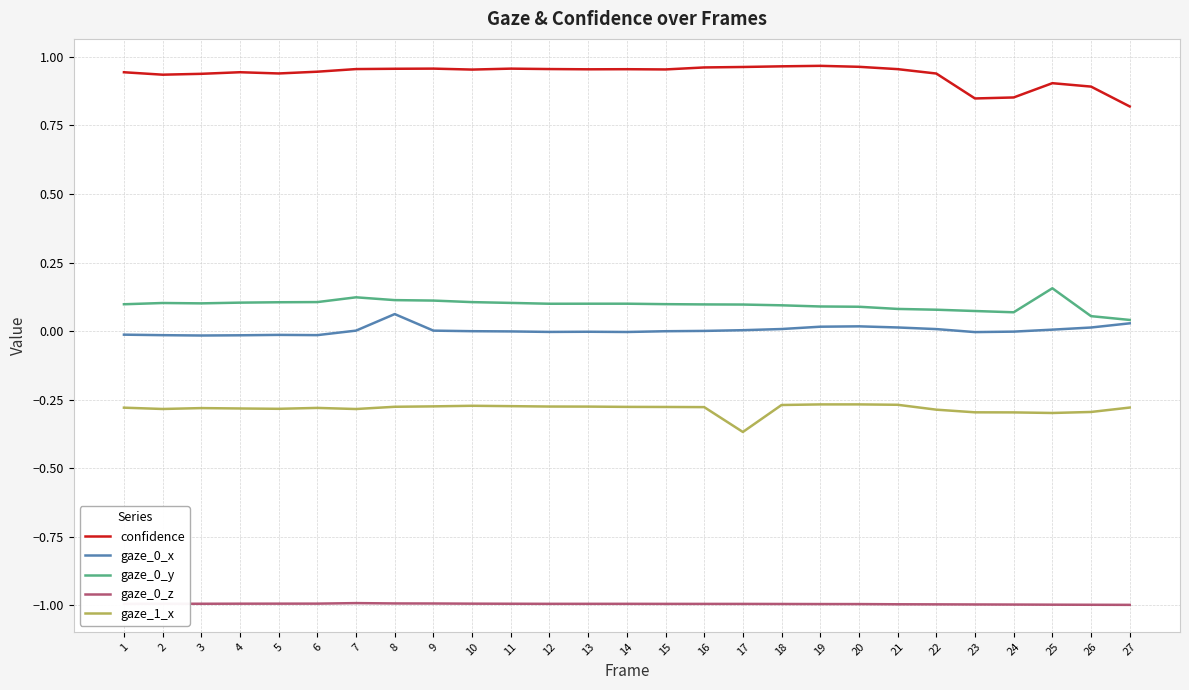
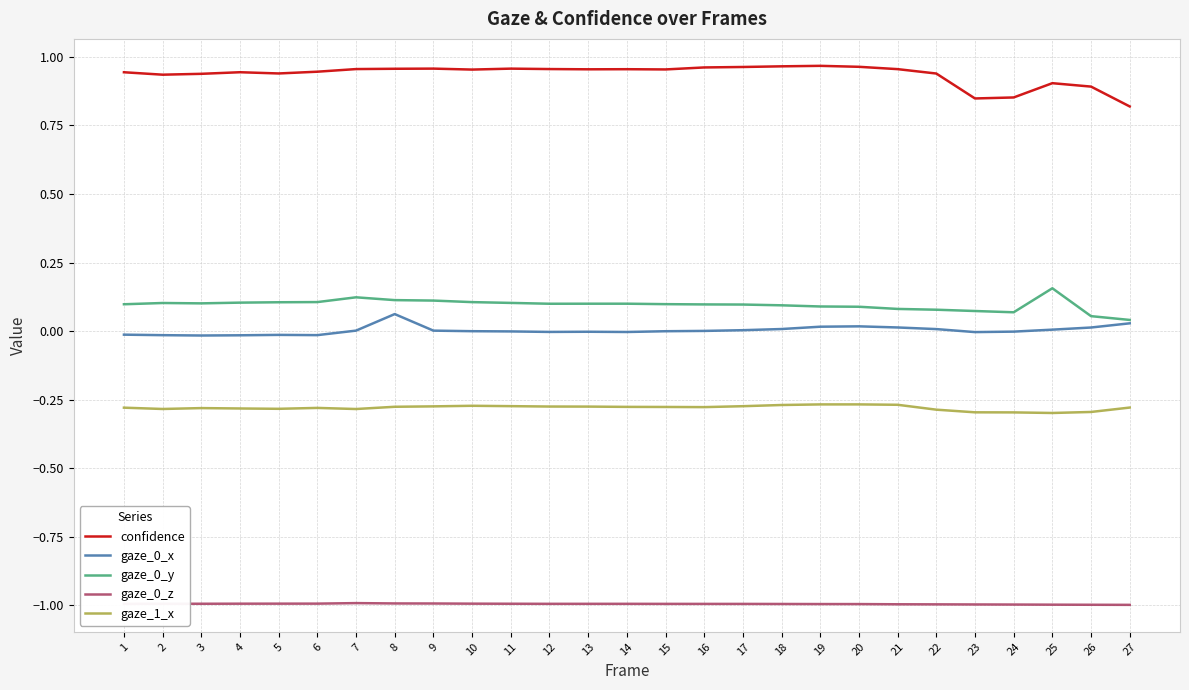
gaze_1_x, 17: -0.37 -> -0.27
